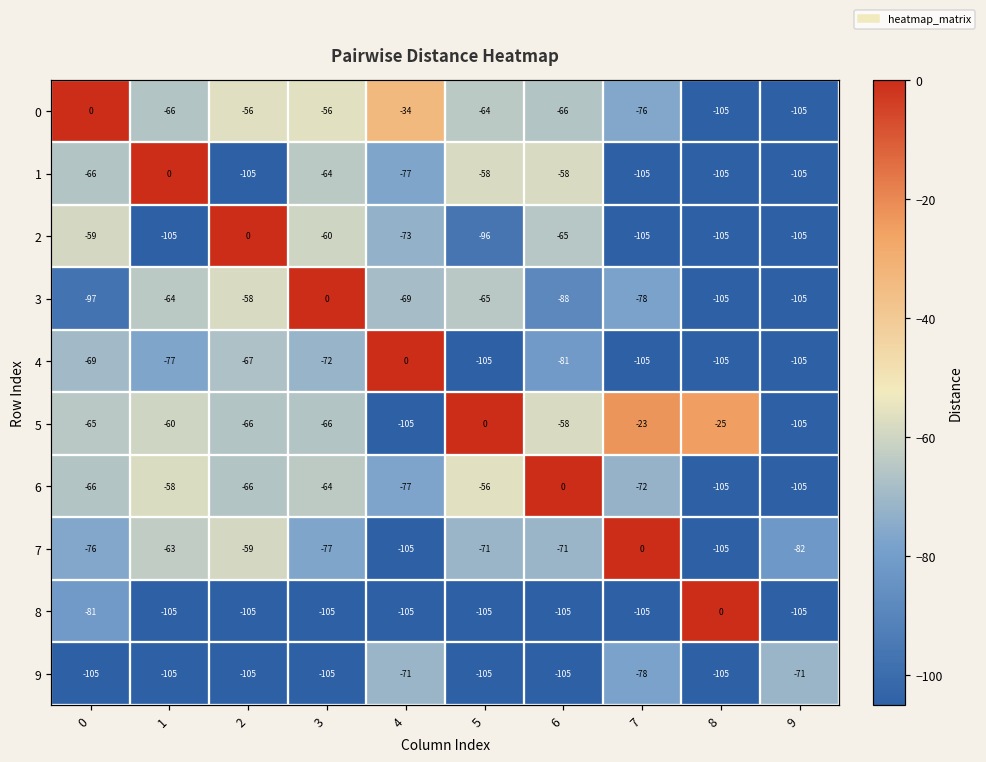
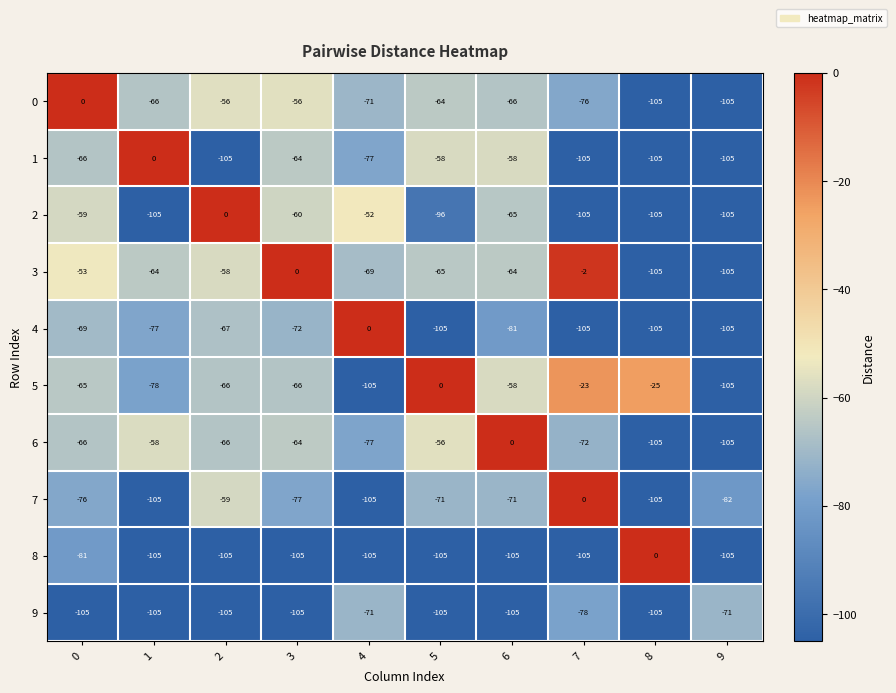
0, 4: -34 -> -71
2, 4: -73 -> -52
3, 0: -97 -> -53
3, 6: -88 -> -64
3, 7: -78 -> -2
5, 1: -60 -> -78
7, 1: -63 -> -105
